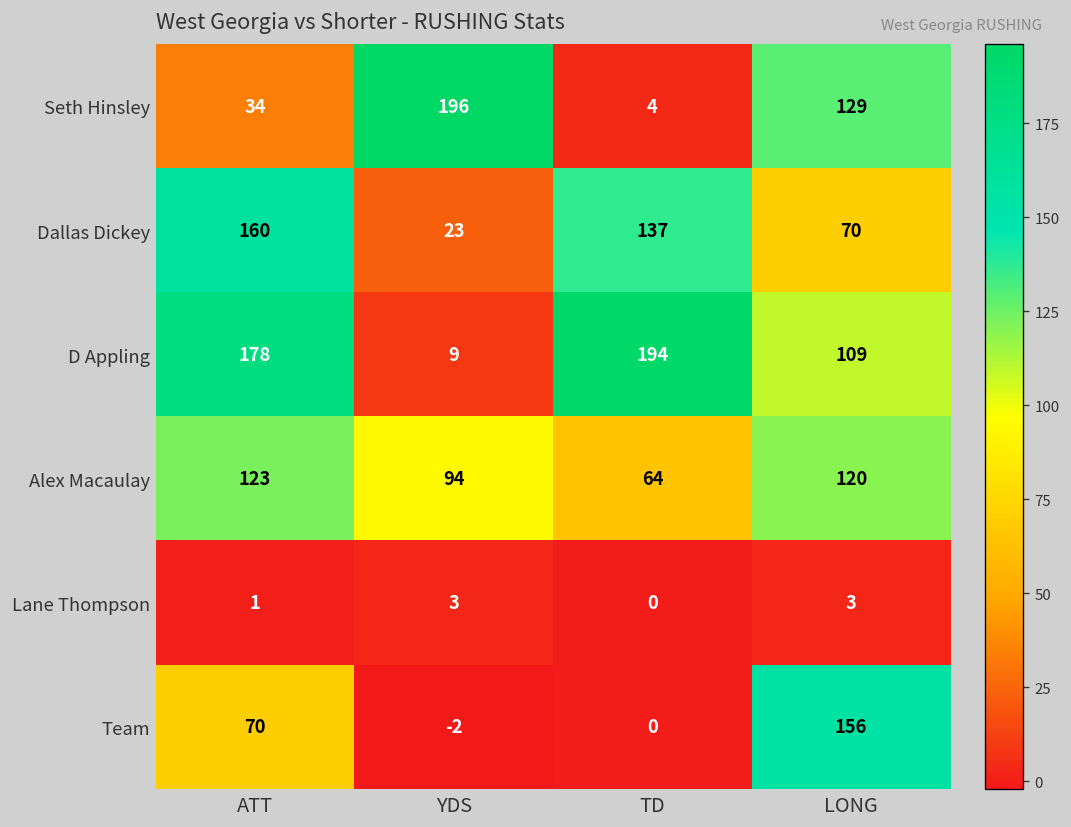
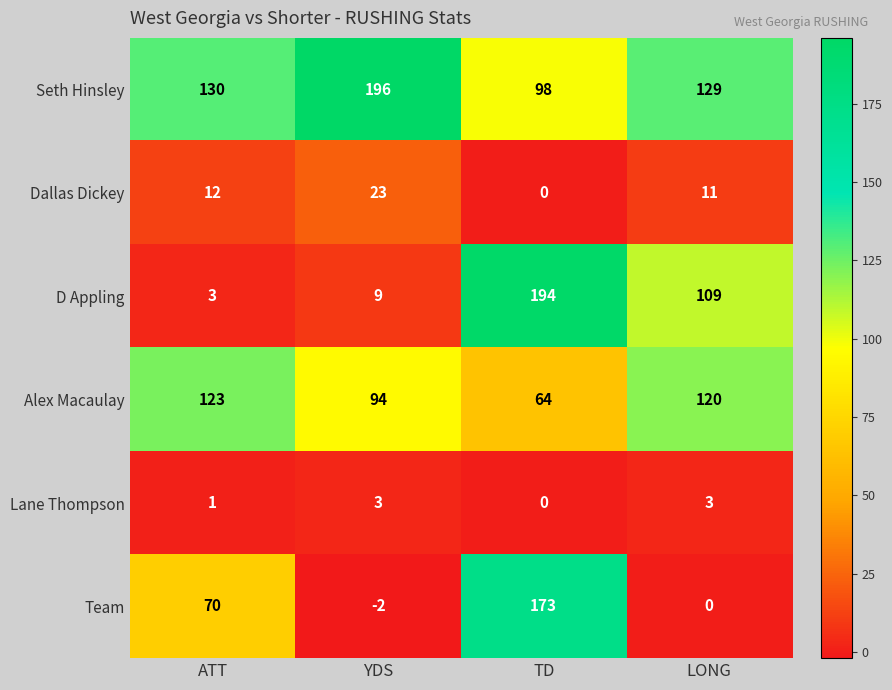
Seth Hinsley, ATT: 34 -> 130
Seth Hinsley, TD: 4 -> 98
Dallas Dickey, ATT: 160 -> 12
Dallas Dickey, TD: 137 -> 0
Dallas Dickey, LONG: 70 -> 11
D Appling, ATT: 178 -> 3
Team, TD: 0 -> 173
Team, LONG: 156 -> 0
